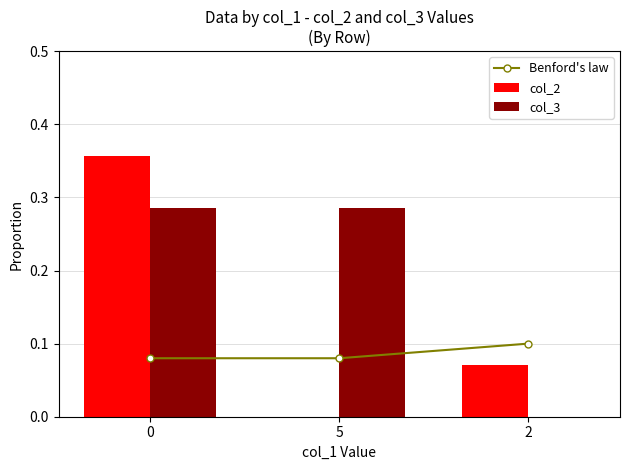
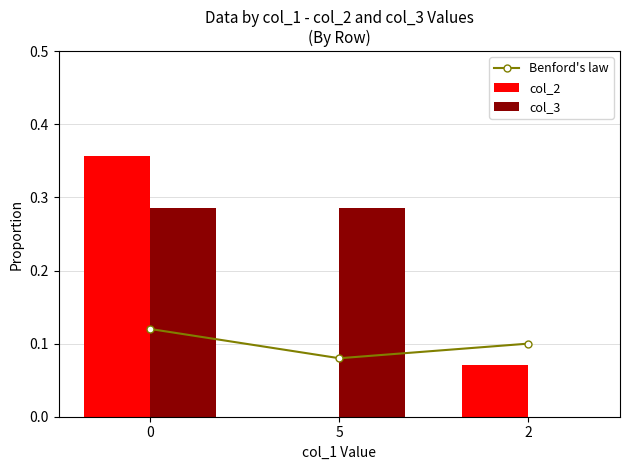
Benford's law, 0: 0.08 -> 0.12
